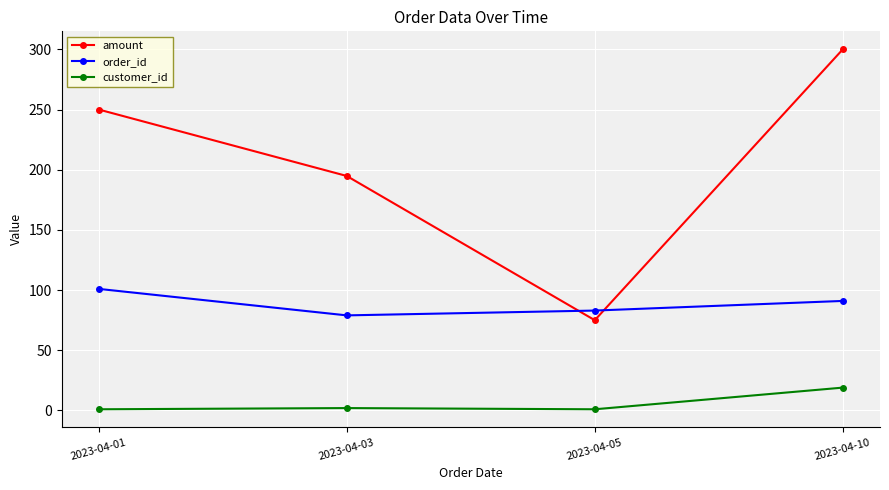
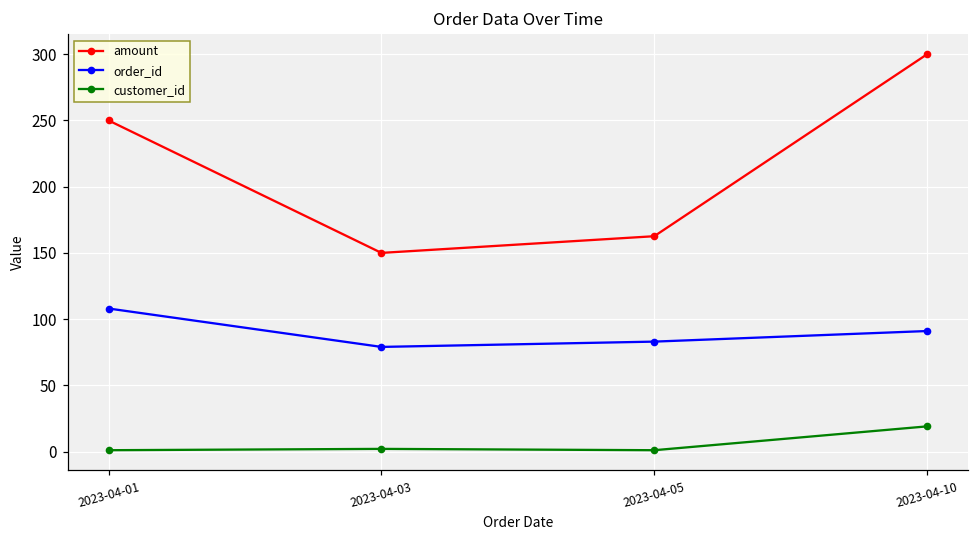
order_id, 2023-04-01: 101 -> 108
amount, 2023-04-03: 195 -> 150
amount, 2023-04-05: 75 -> 163
